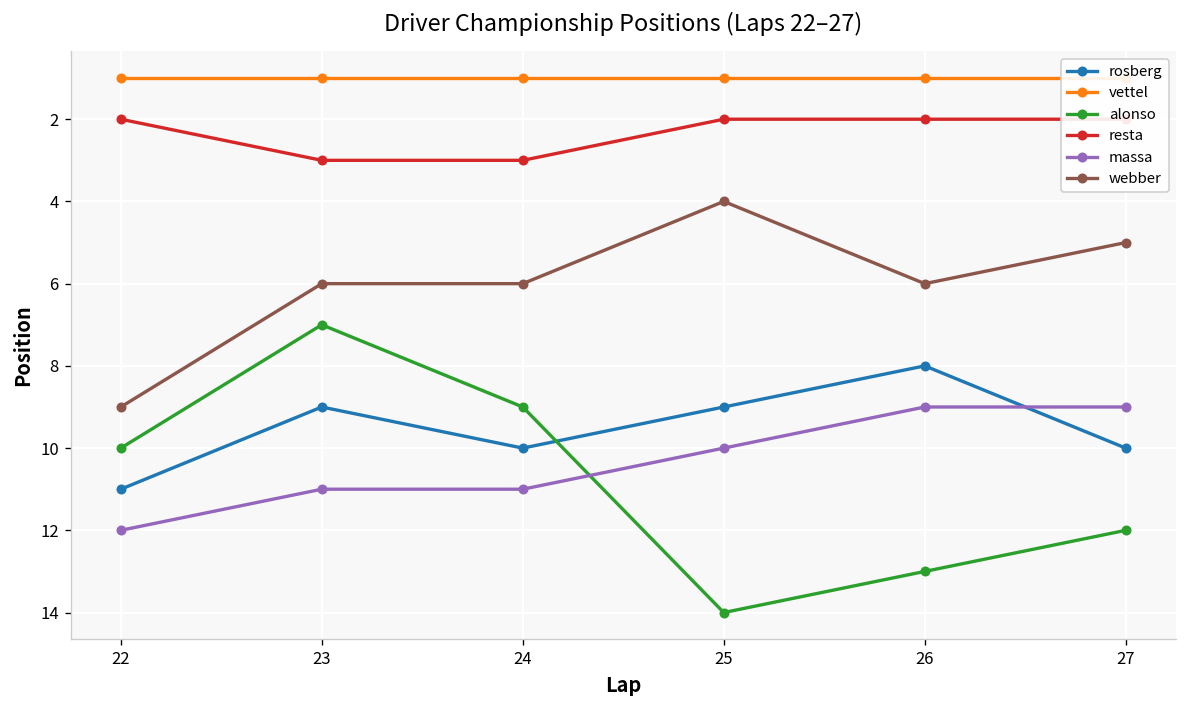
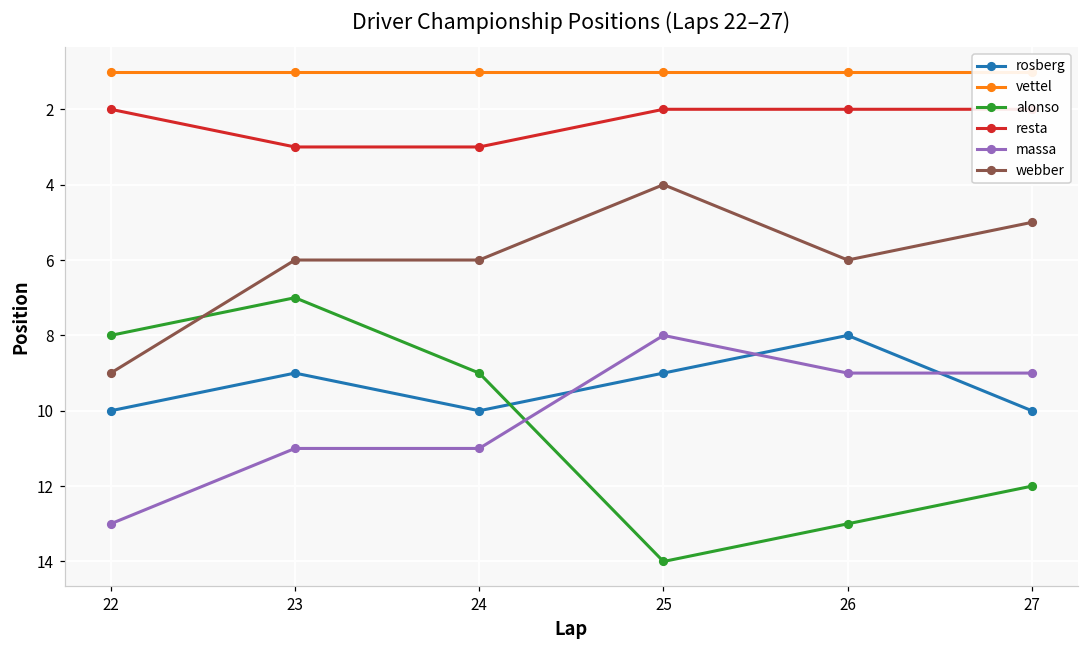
rosberg, 22: 11 -> 10
alonso, 22: 10 -> 8
massa, 22: 12 -> 13
massa, 25: 10 -> 8
